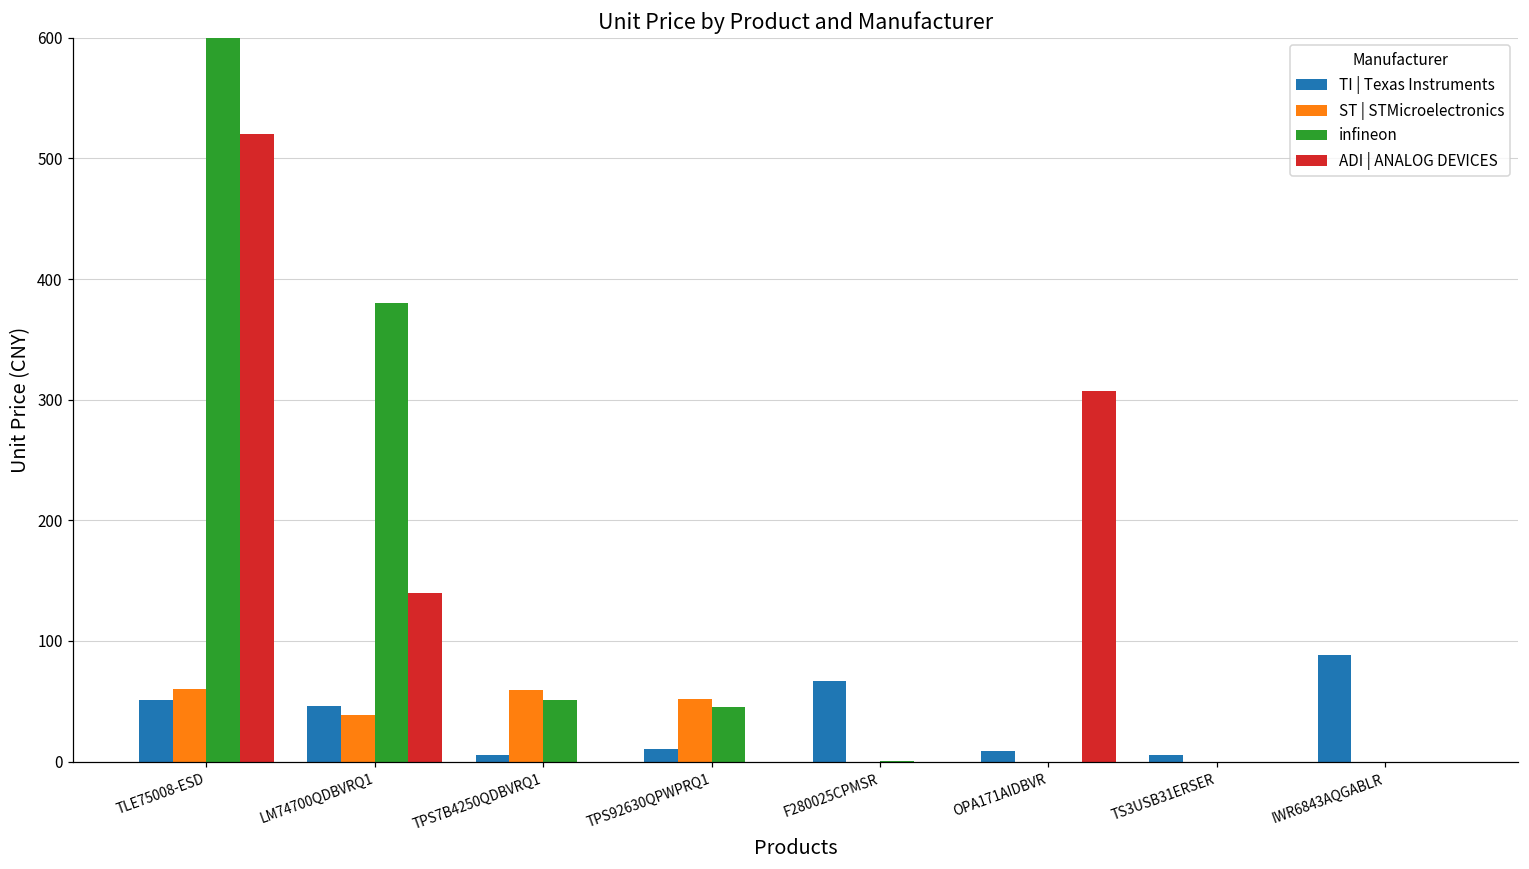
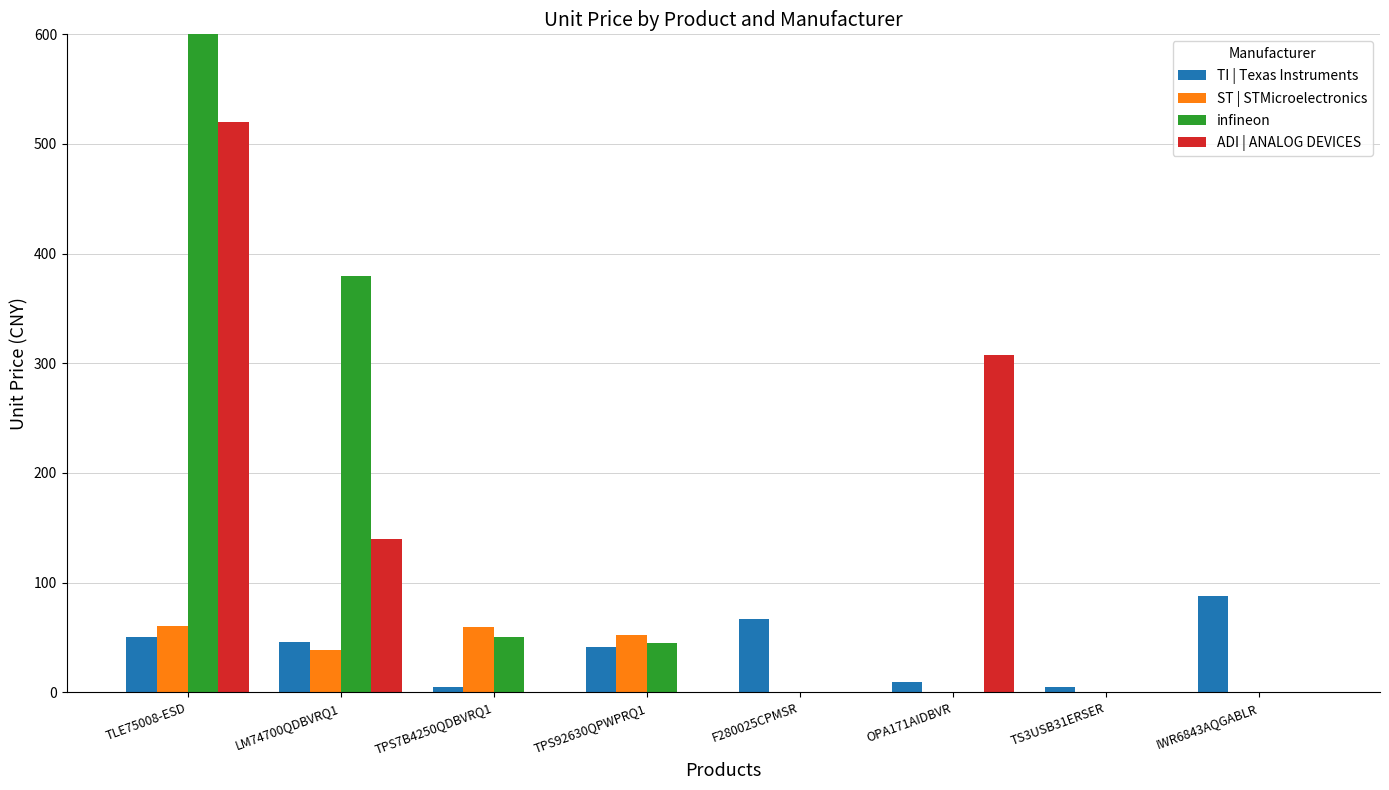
TI | Texas Instruments, TPS92630QPWPRQ1: 11 -> 42
